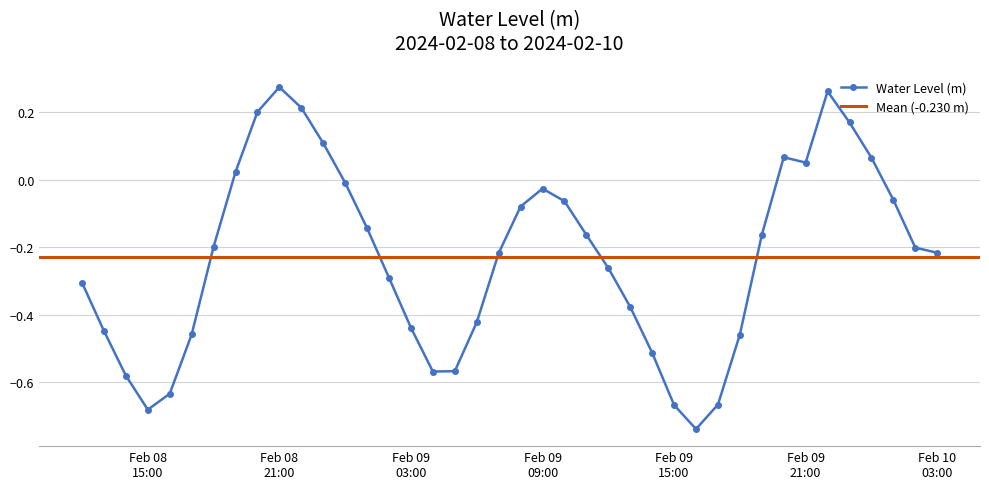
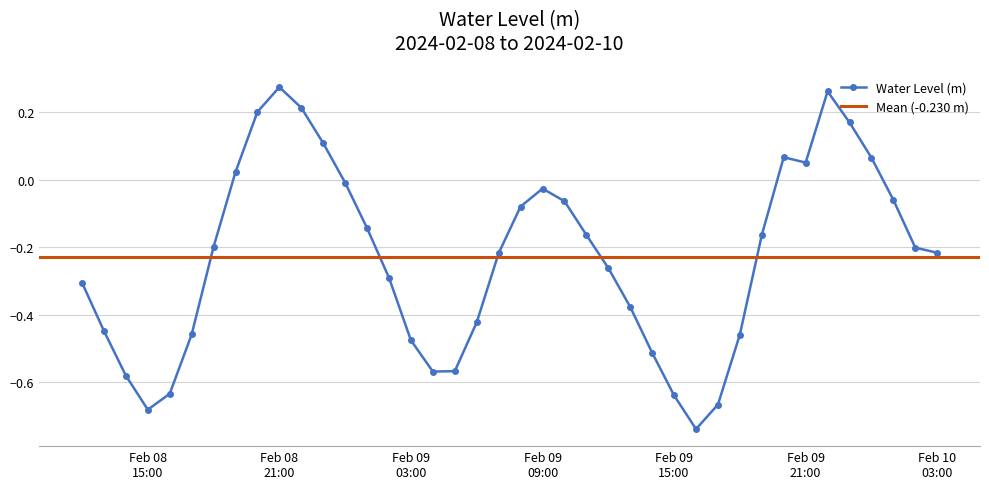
Feb 09 03:00: -0.44 -> -0.48
Feb 09 15:00: -0.67 -> -0.64
